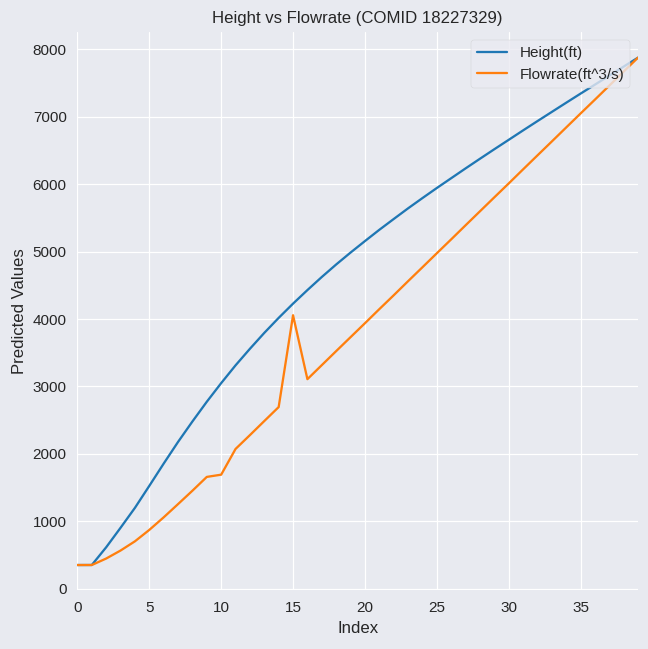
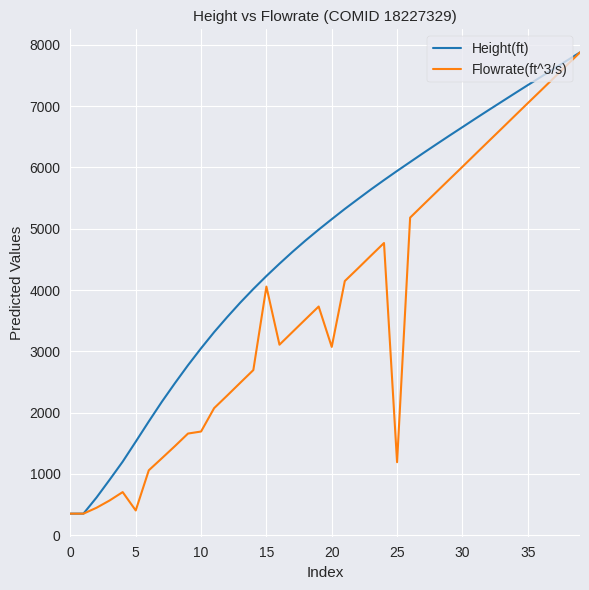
Flowrate(ft^3/s), 5: 900 -> 400
Flowrate(ft^3/s), 20: 3900 -> 3100
Flowrate(ft^3/s), 25: 5000 -> 1200
